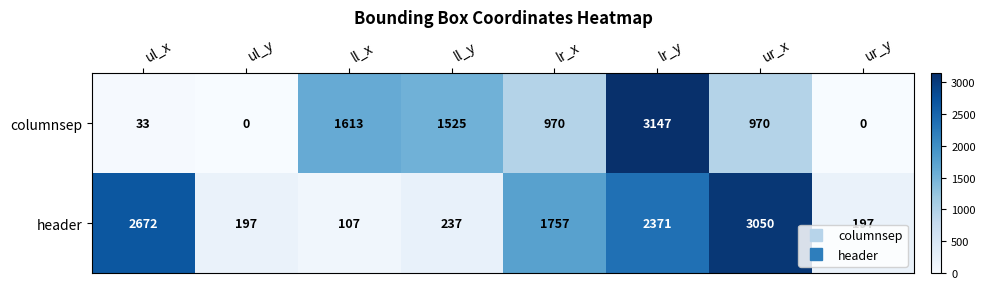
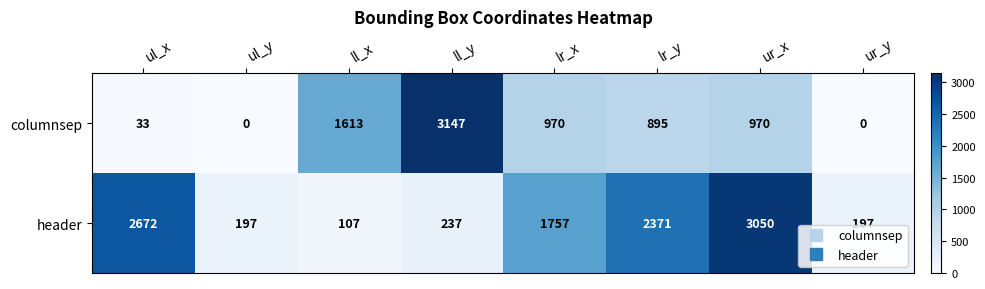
columnsep, ll_y: 1525 -> 3147
columnsep, lr_y: 3147 -> 895
